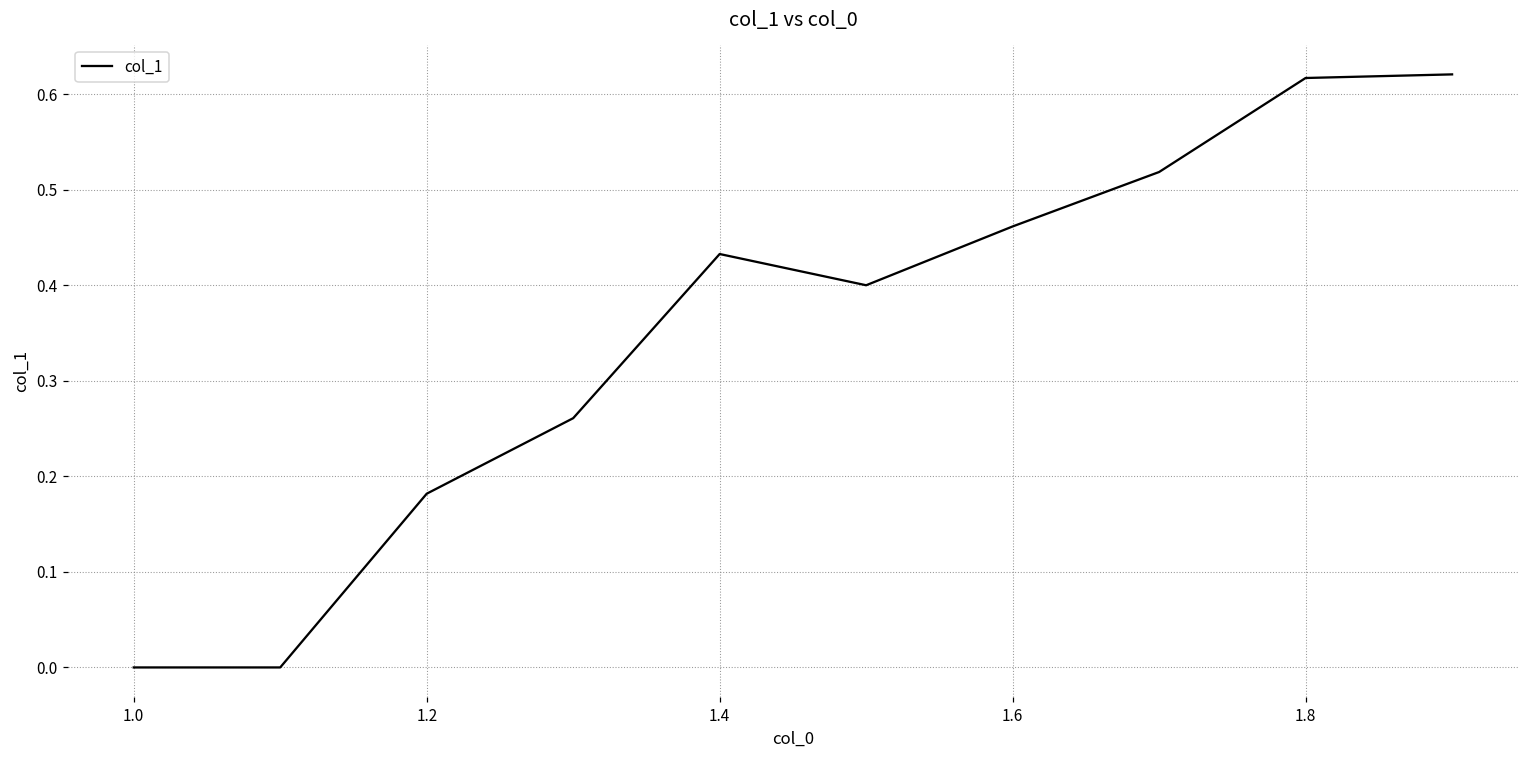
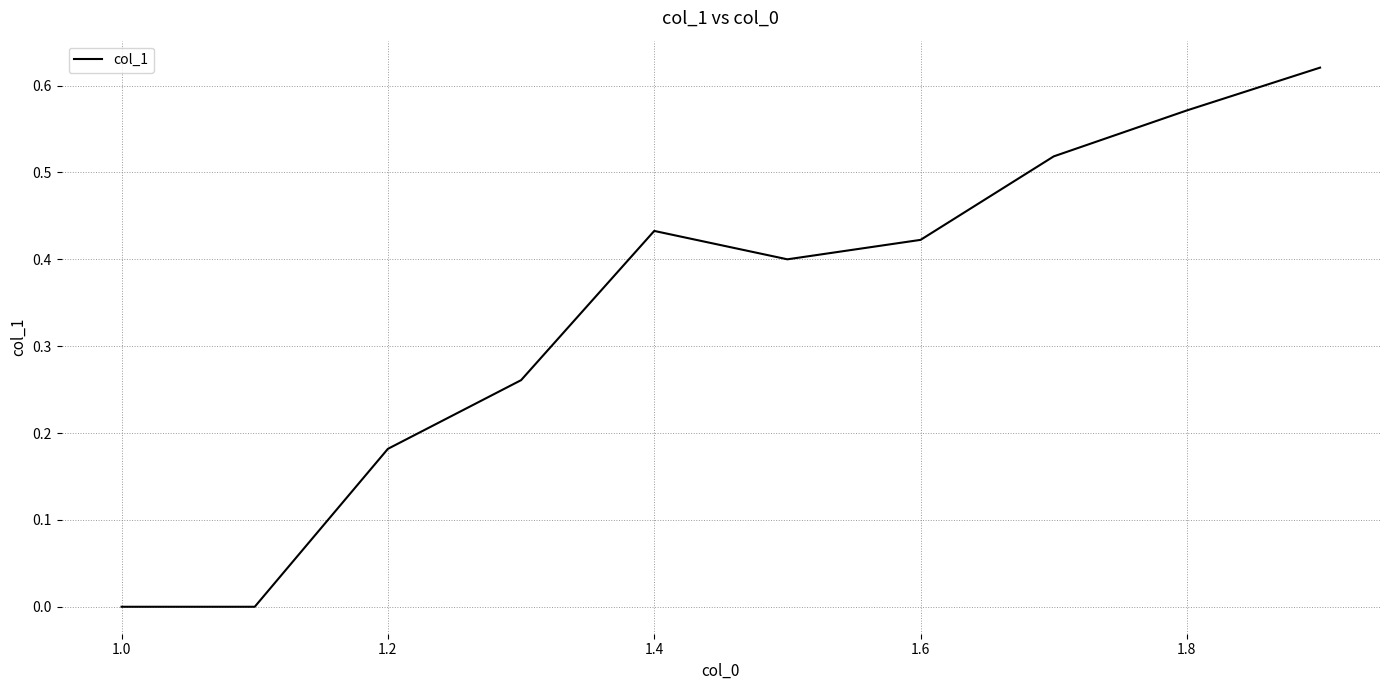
1.6: 0.46 -> 0.42
1.8: 0.62 -> 0.57
